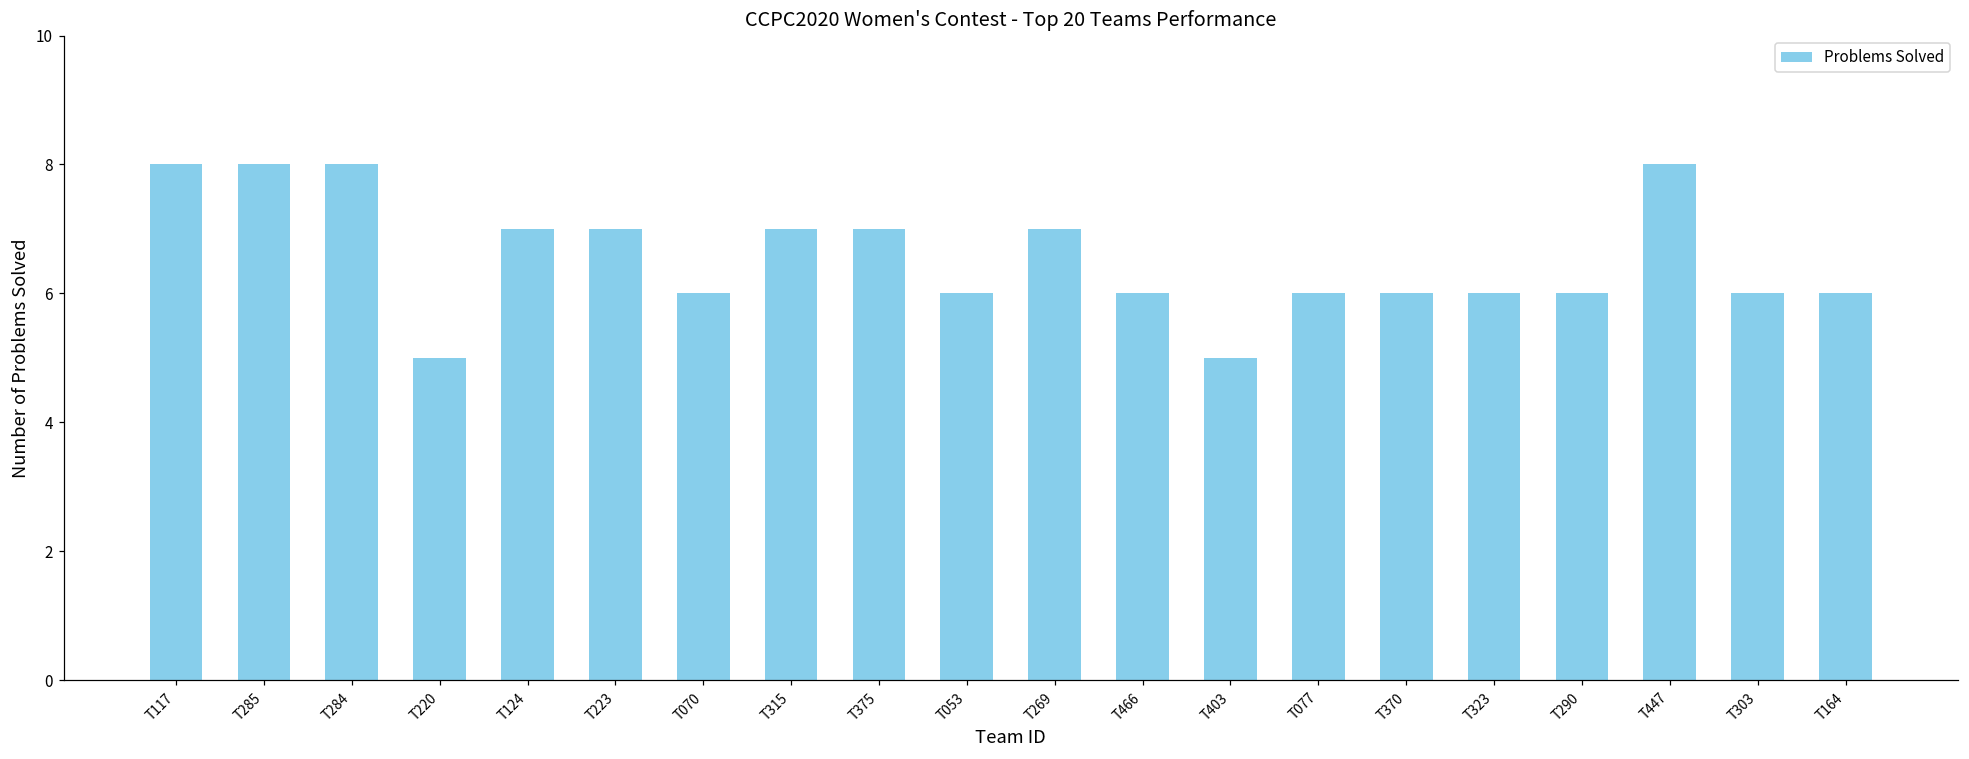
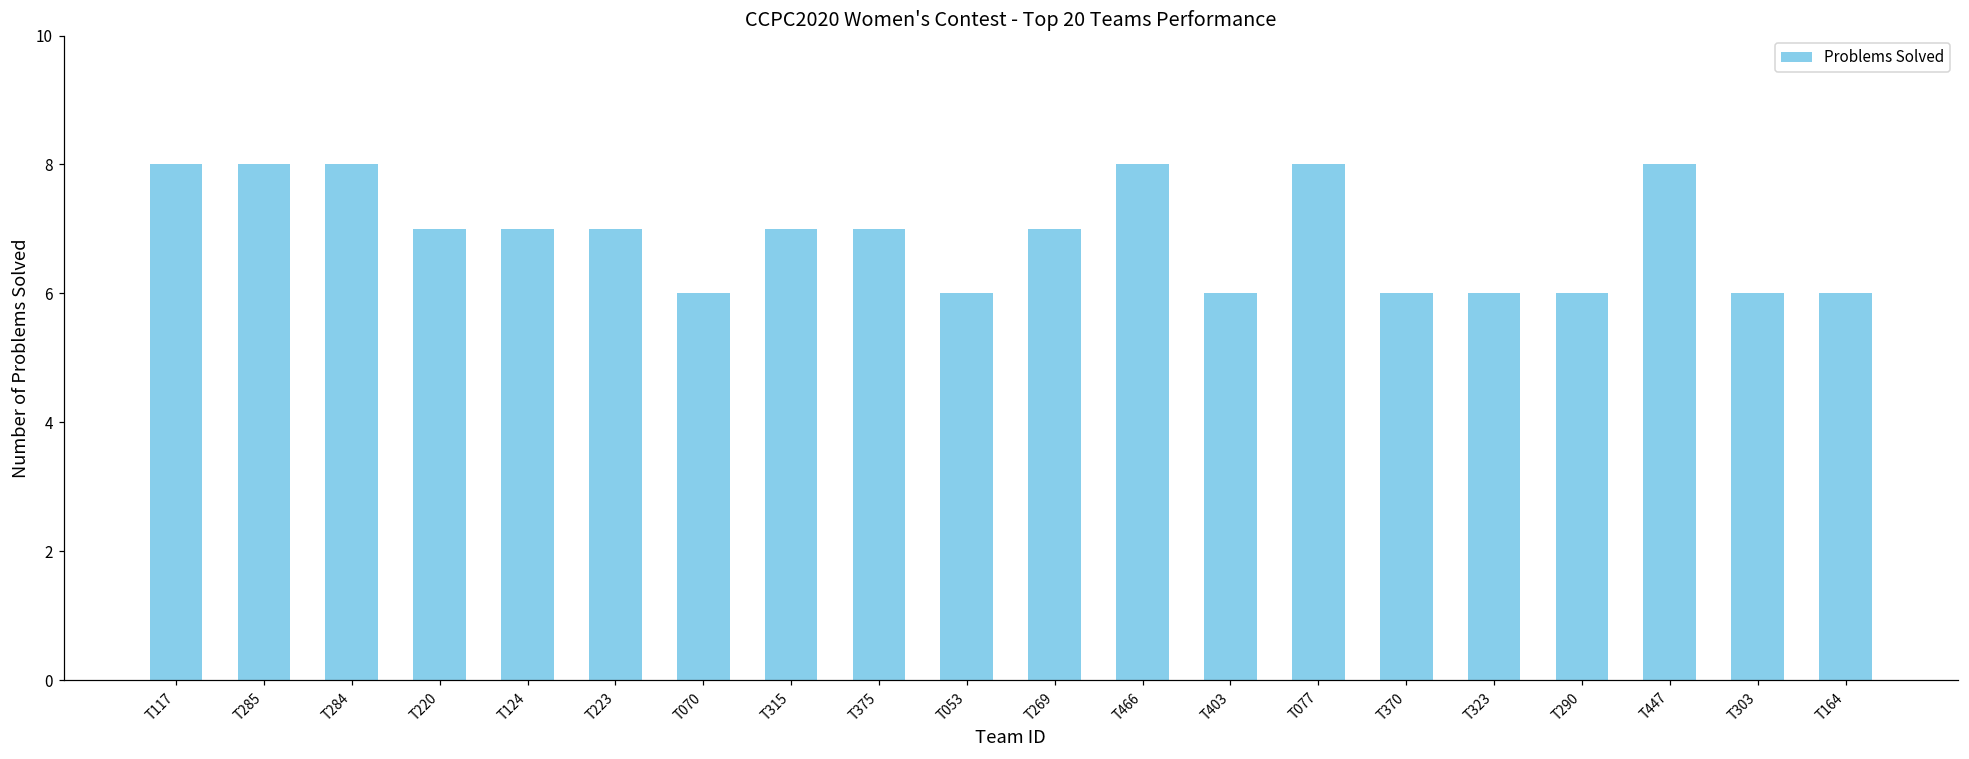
T220: 5 -> 7
T466: 6 -> 8
T403: 5 -> 6
T077: 6 -> 8
